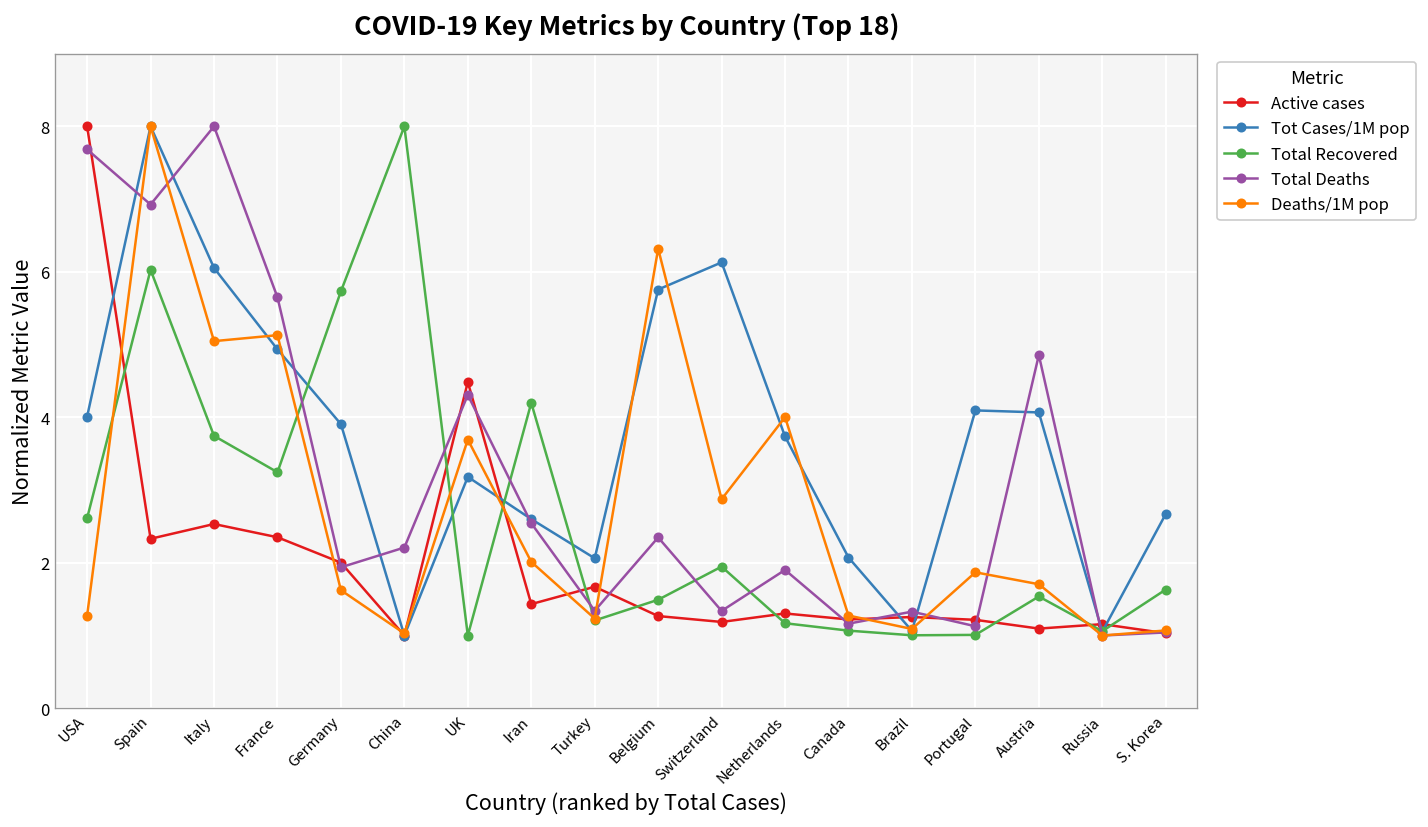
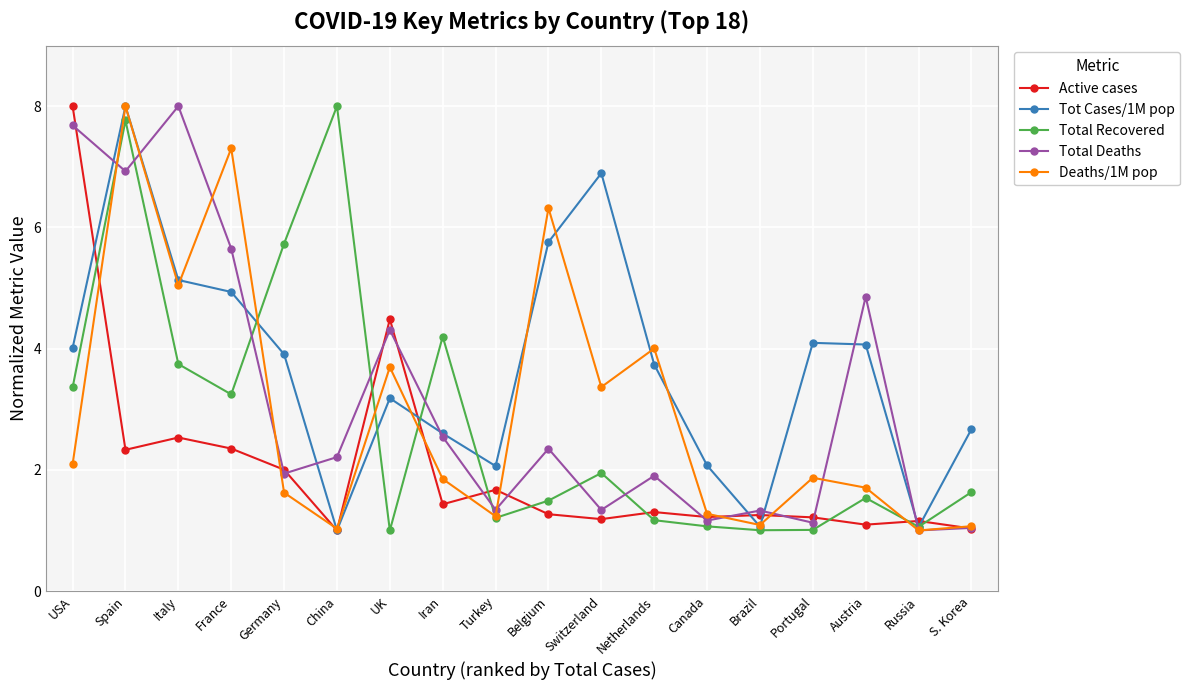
Total Recovered, USA: 2.6 -> 3.4
Deaths/1M pop, USA: 1.3 -> 2.1
Total Recovered, Spain: 6.0 -> 7.8
Tot Cases/1M pop, Italy: 6.1 -> 5.1
Deaths/1M pop, France: 5.1 -> 7.3
Deaths/1M pop, Iran: 2.0 -> 1.8
Tot Cases/1M pop, Switzerland: 6.1 -> 6.9
Deaths/1M pop, Switzerland: 2.9 -> 3.4
